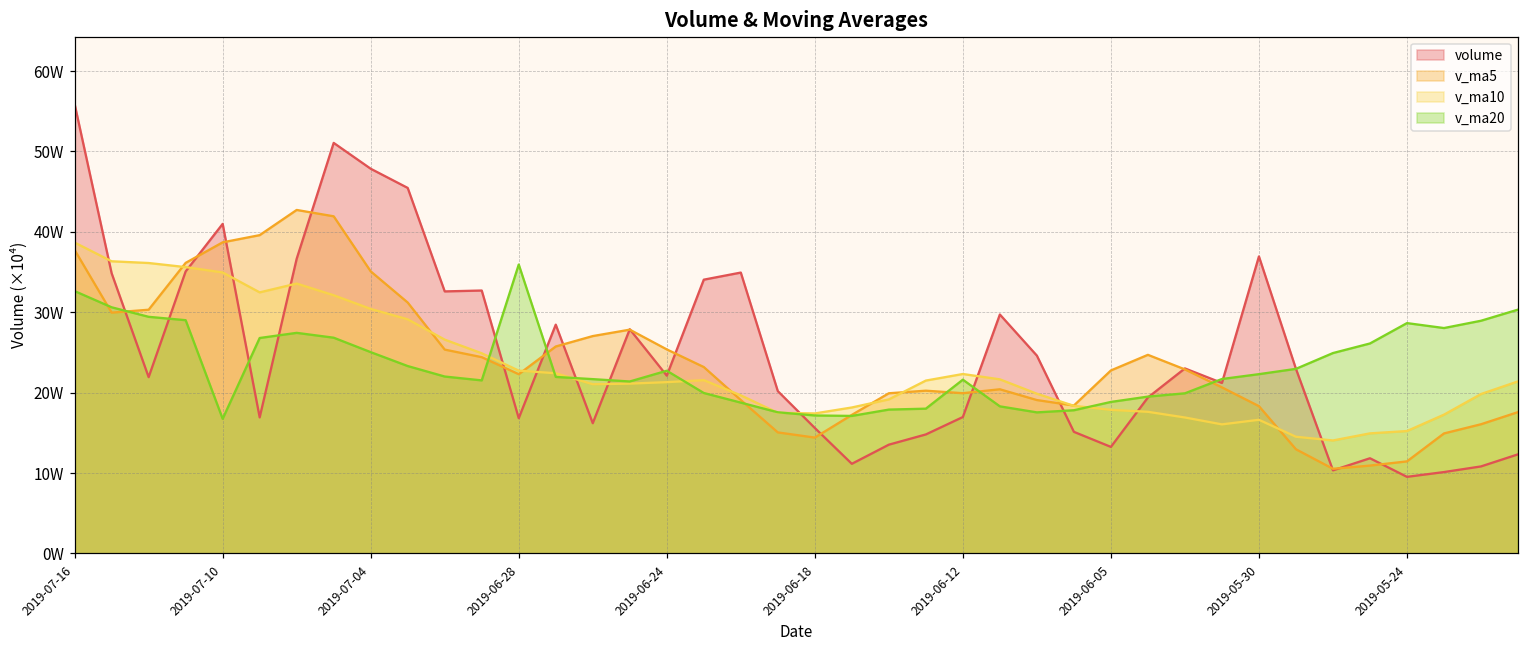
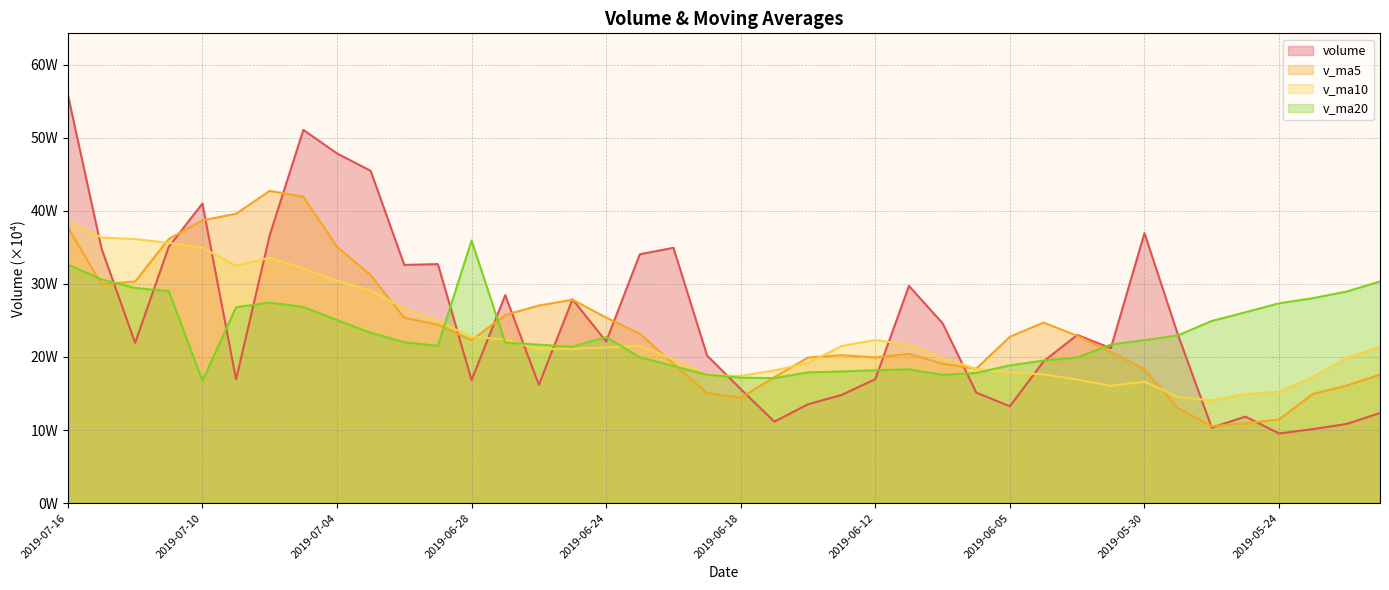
v_ma20, 2019-06-12: 22W -> 18W
v_ma20, 2019-05-24: 29W -> 27W
